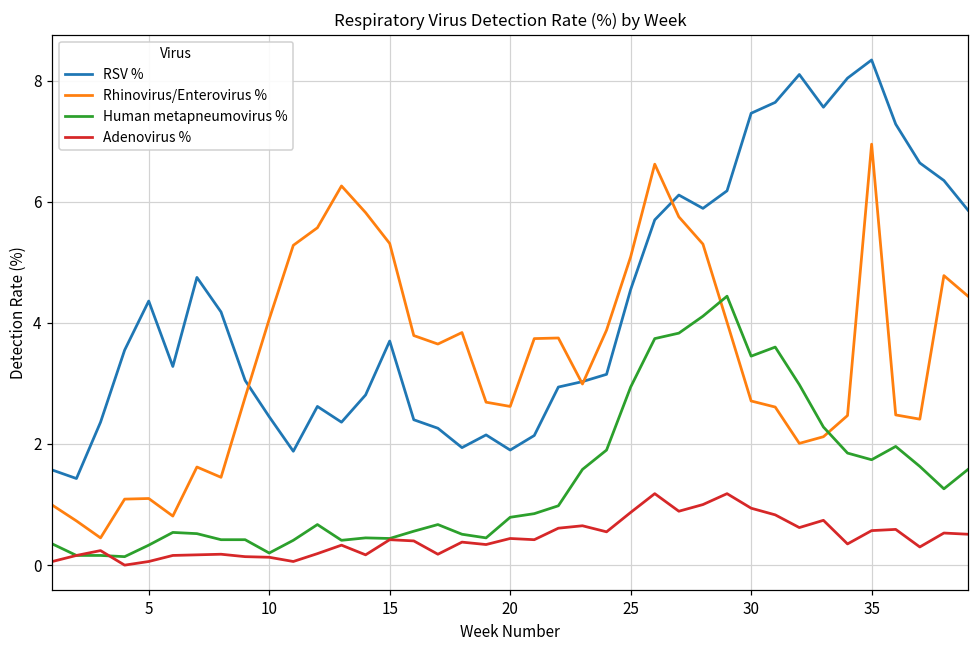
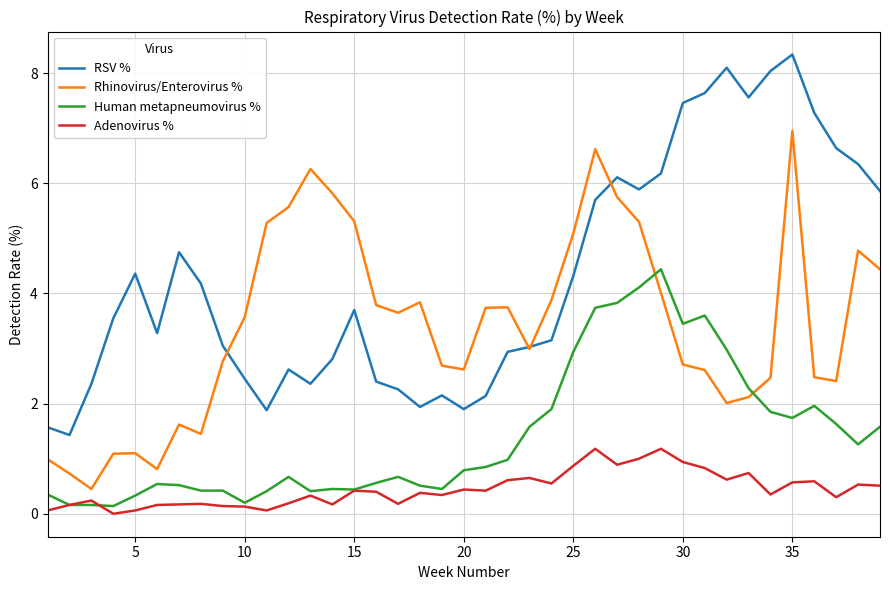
Rhinovirus/Enterovirus %, 10: 4.1 -> 3.6
RSV %, 25: 4.6 -> 4.3
